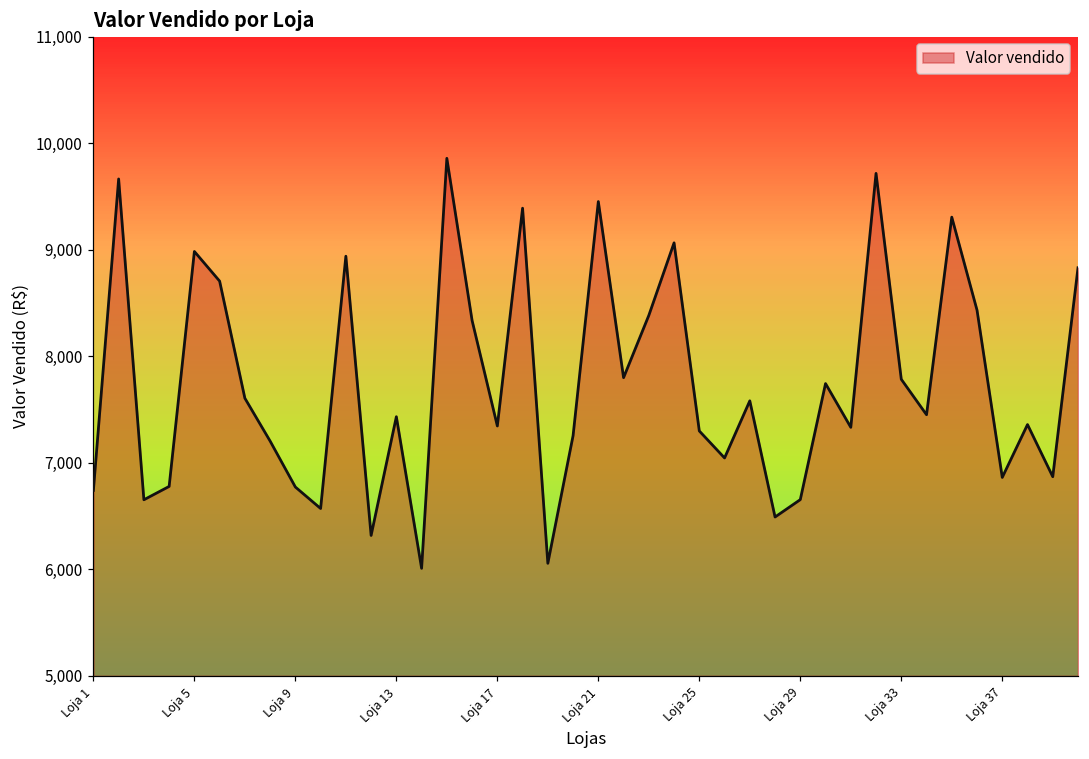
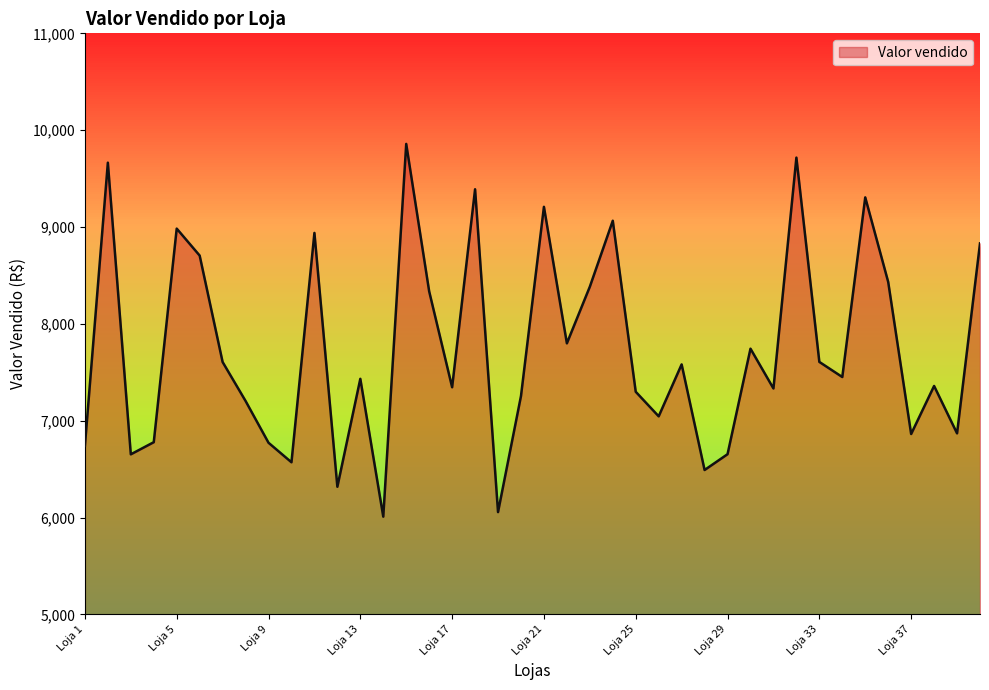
Loja 21: 9,500 -> 9,200
Loja 33: 7,800 -> 7,600
